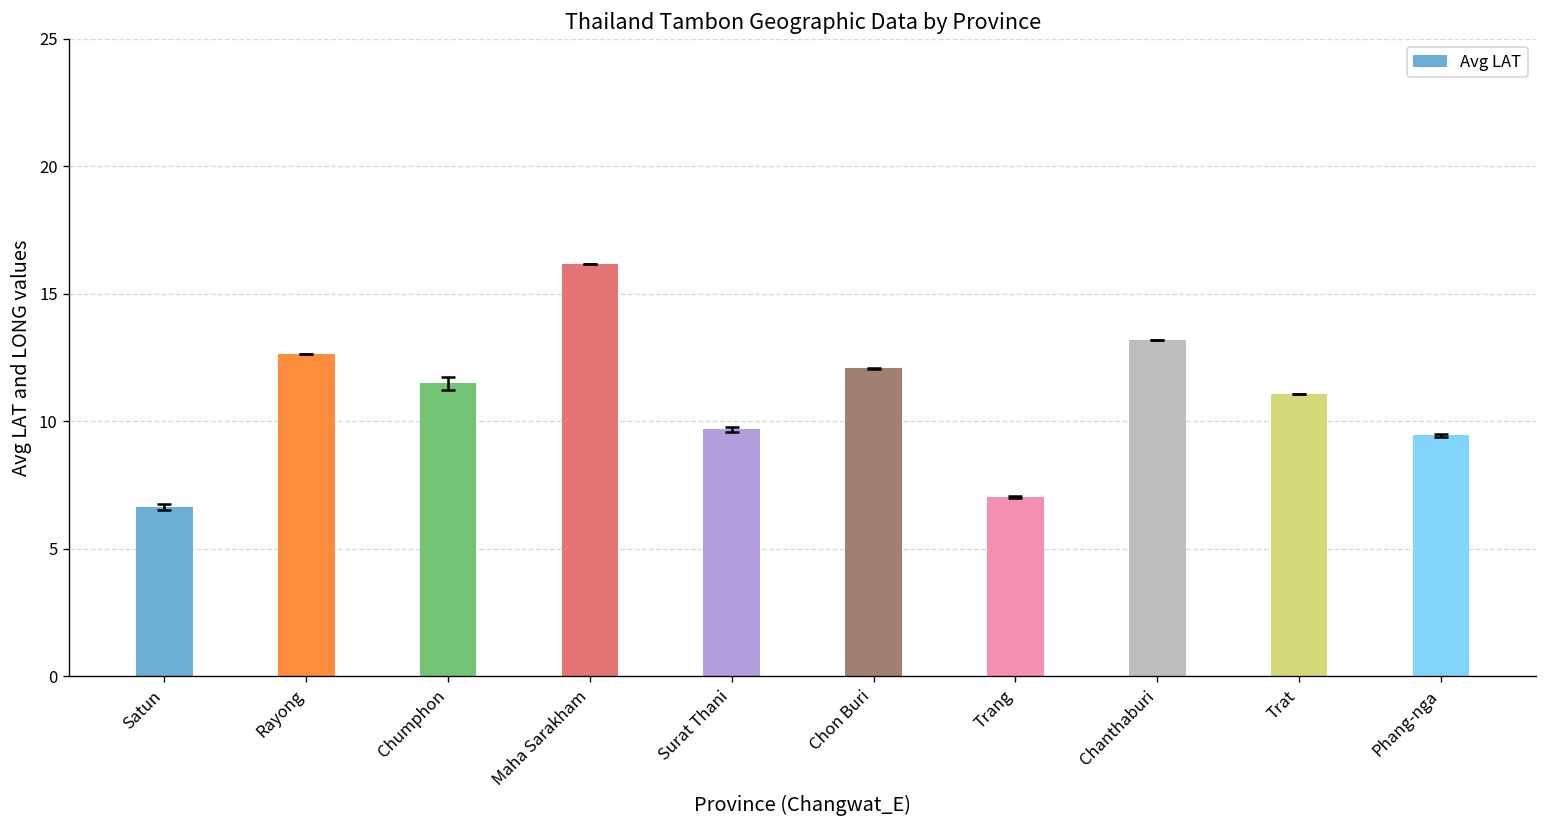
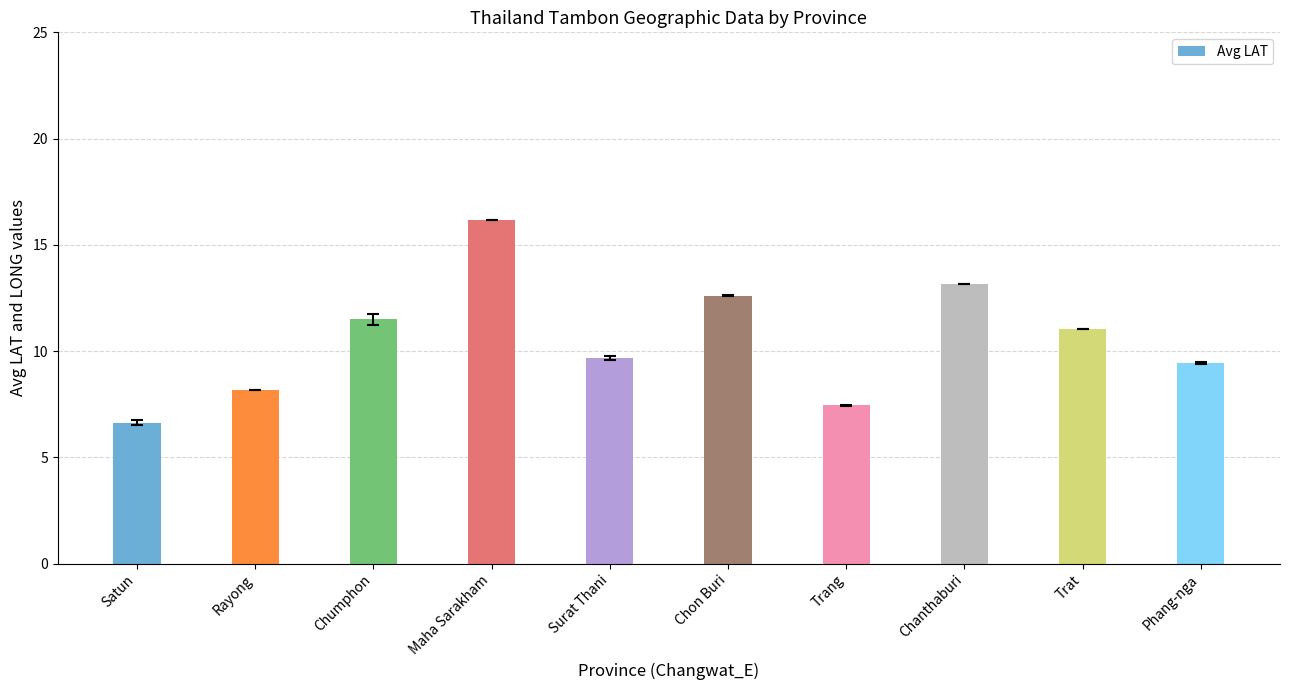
Avg LAT, Rayong: 12.6 -> 8.2
Avg LAT, Chon Buri: 12.1 -> 12.6
Avg LAT, Trang: 7.0 -> 7.4
